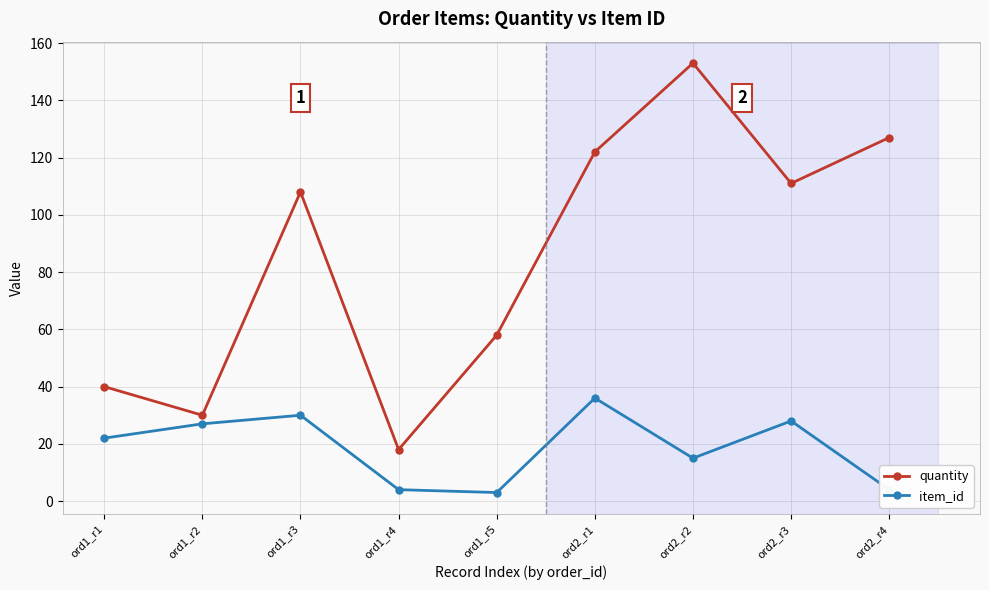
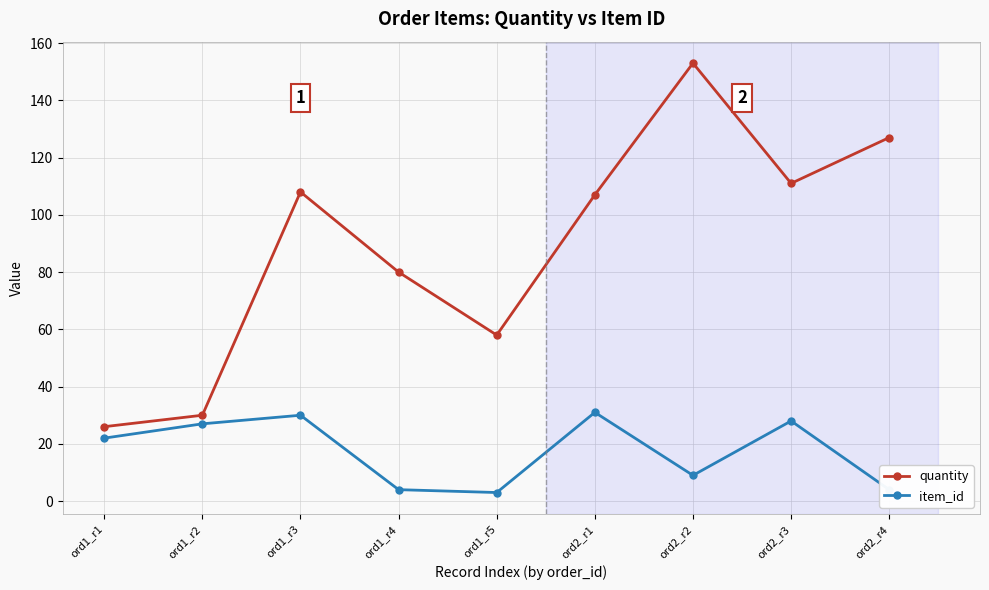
quantity, ord1_r1: 40 -> 26
quantity, ord1_r4: 18 -> 80
quantity, ord2_r1: 122 -> 107
item_id, ord2_r1: 36 -> 31
item_id, ord2_r2: 15 -> 9
